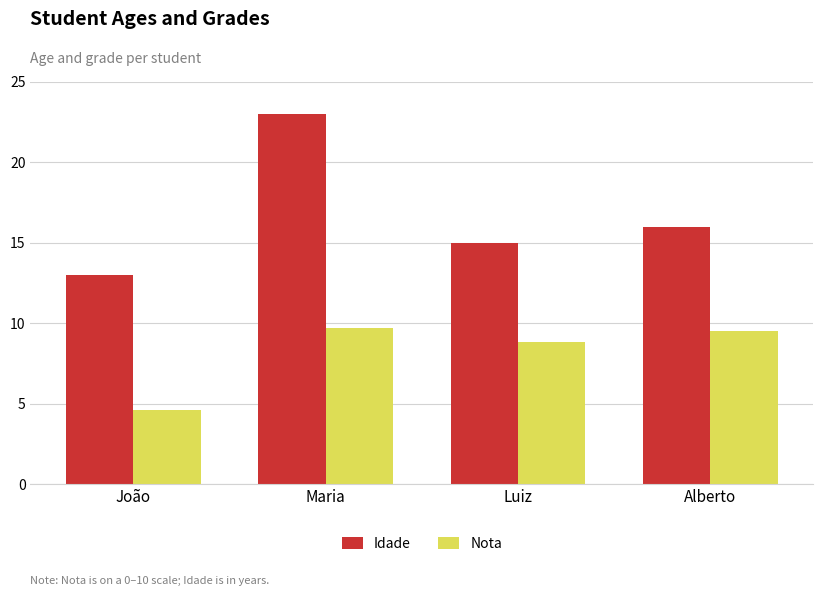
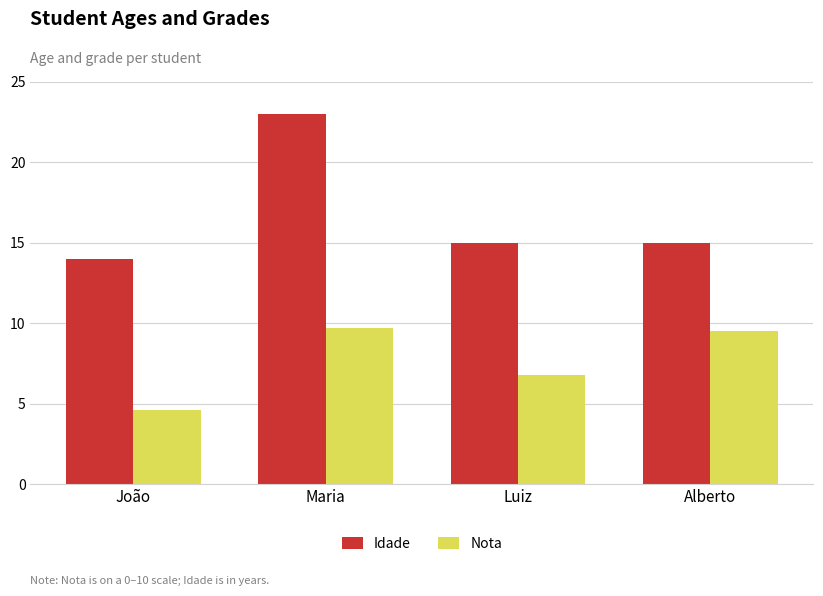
Idade, João: 13 -> 14
Nota, Luiz: 8.8 -> 6.8
Idade, Alberto: 16 -> 15
